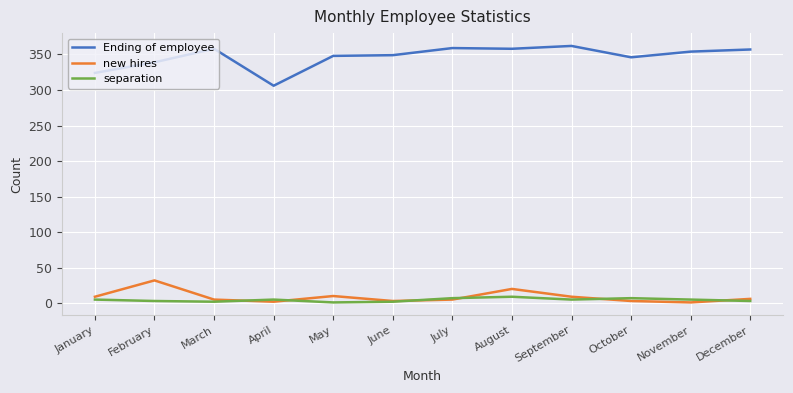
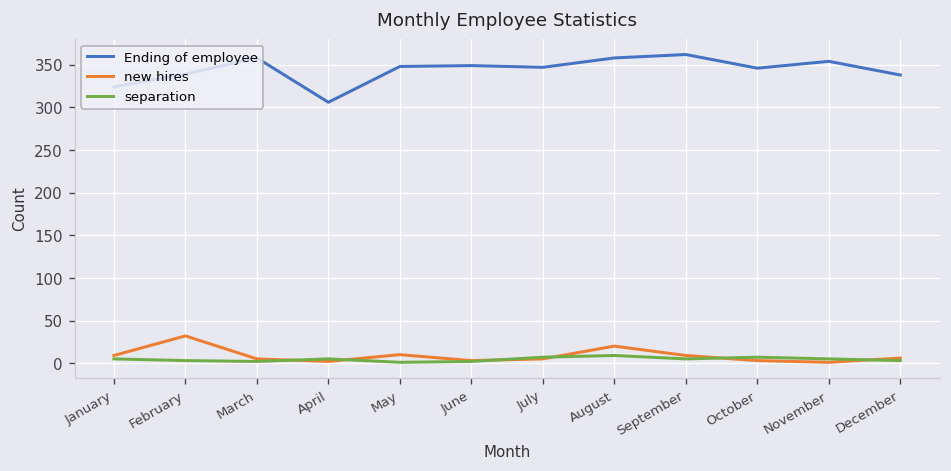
Ending of employee, July: 360 -> 350
Ending of employee, December: 360 -> 340
